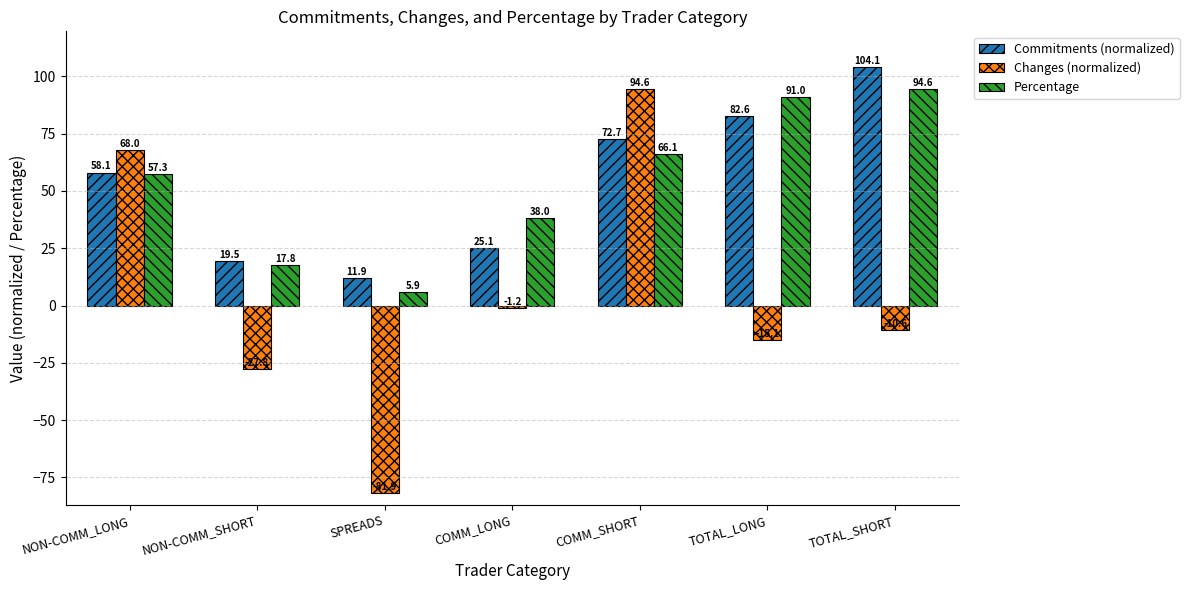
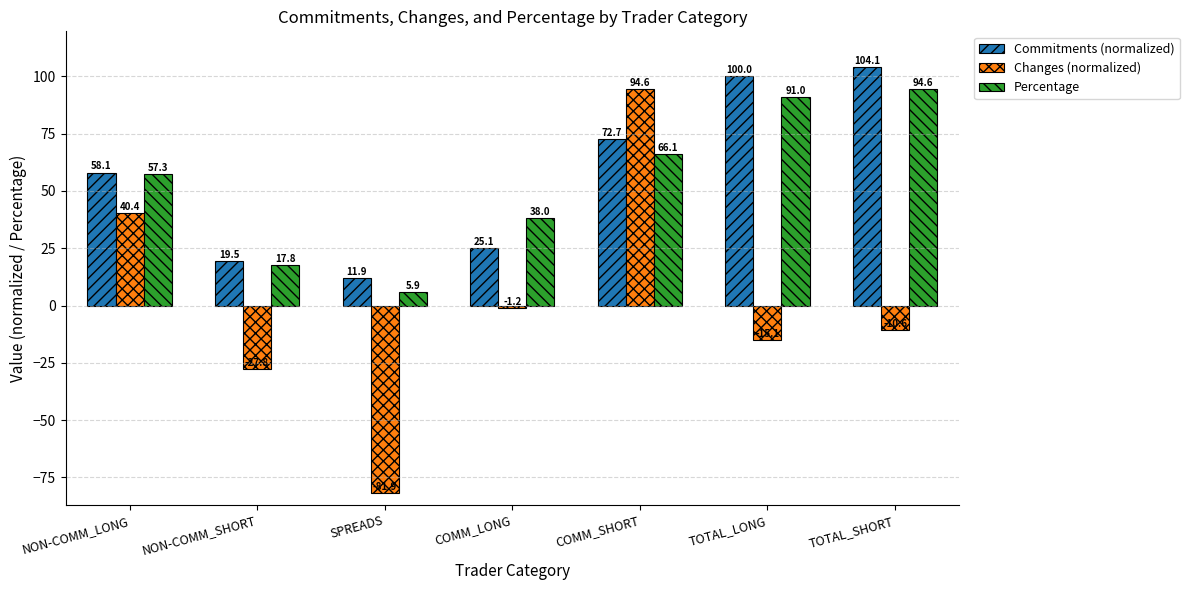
Changes (normalized), NON-COMM_LONG: 68.0 -> 40.4
Commitments (normalized), TOTAL_LONG: 82.6 -> 100.0
